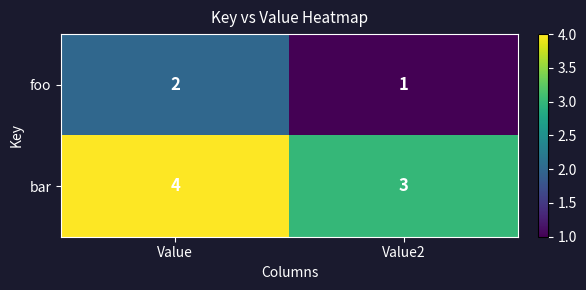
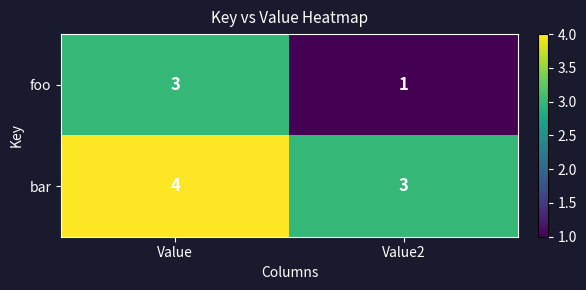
foo, Value: 2 -> 3
